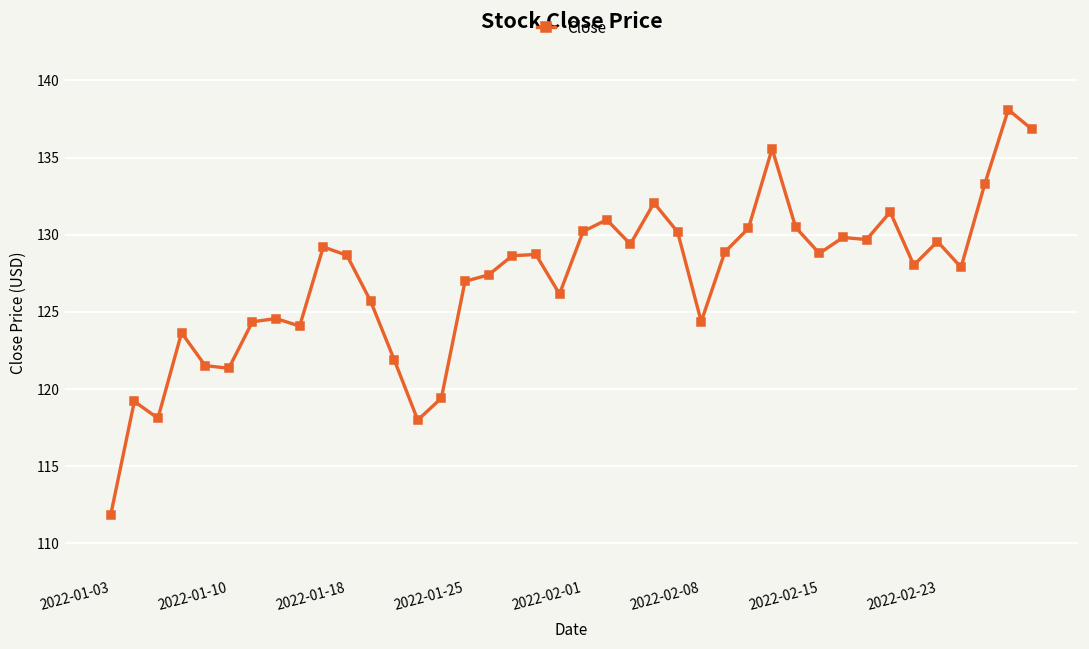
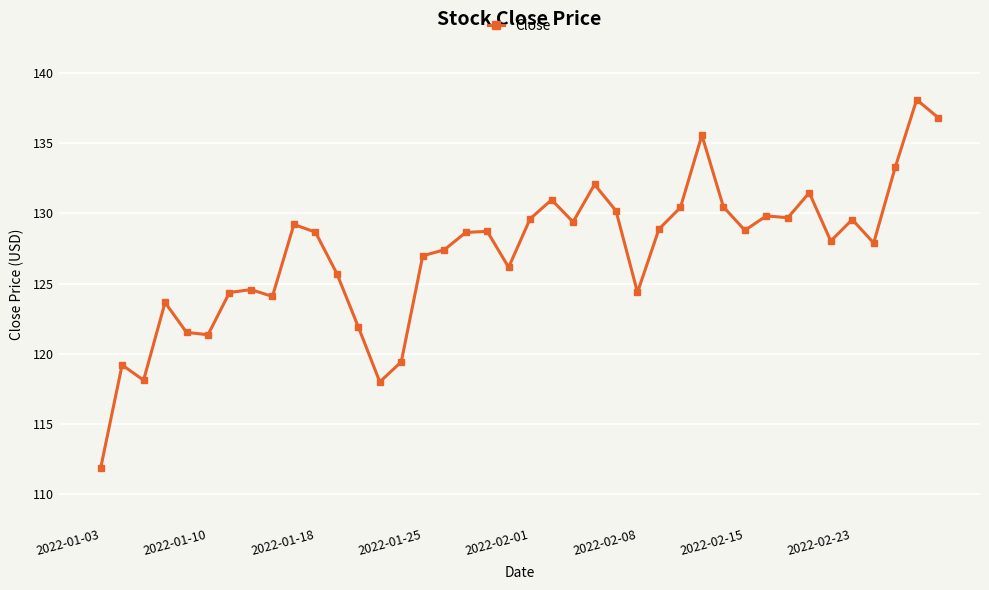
2022-02-01: 130.2 -> 129.6
